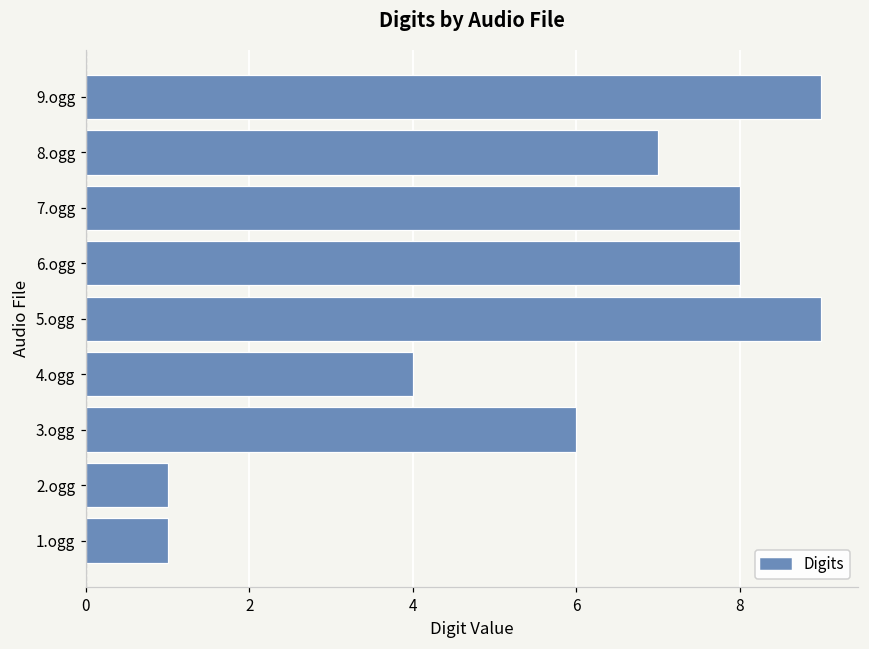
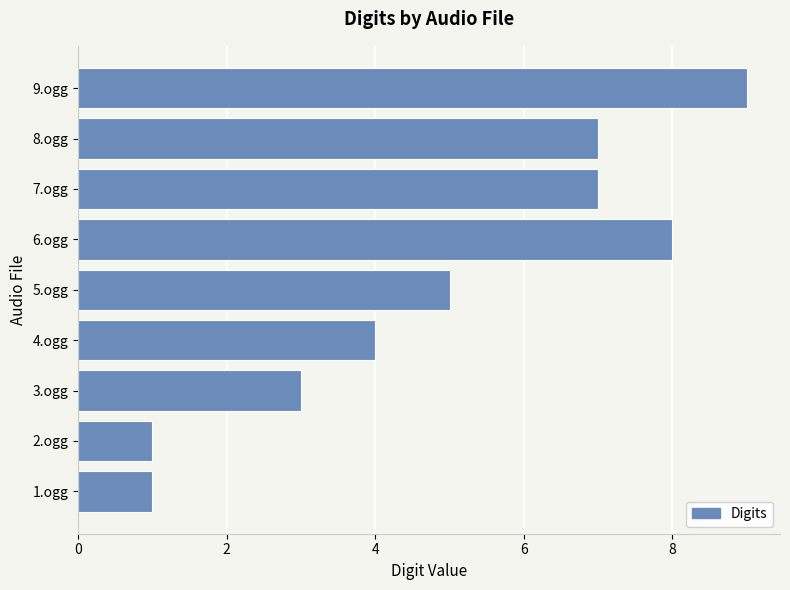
7.ogg: 8 -> 7
5.ogg: 9 -> 5
3.ogg: 6 -> 3
